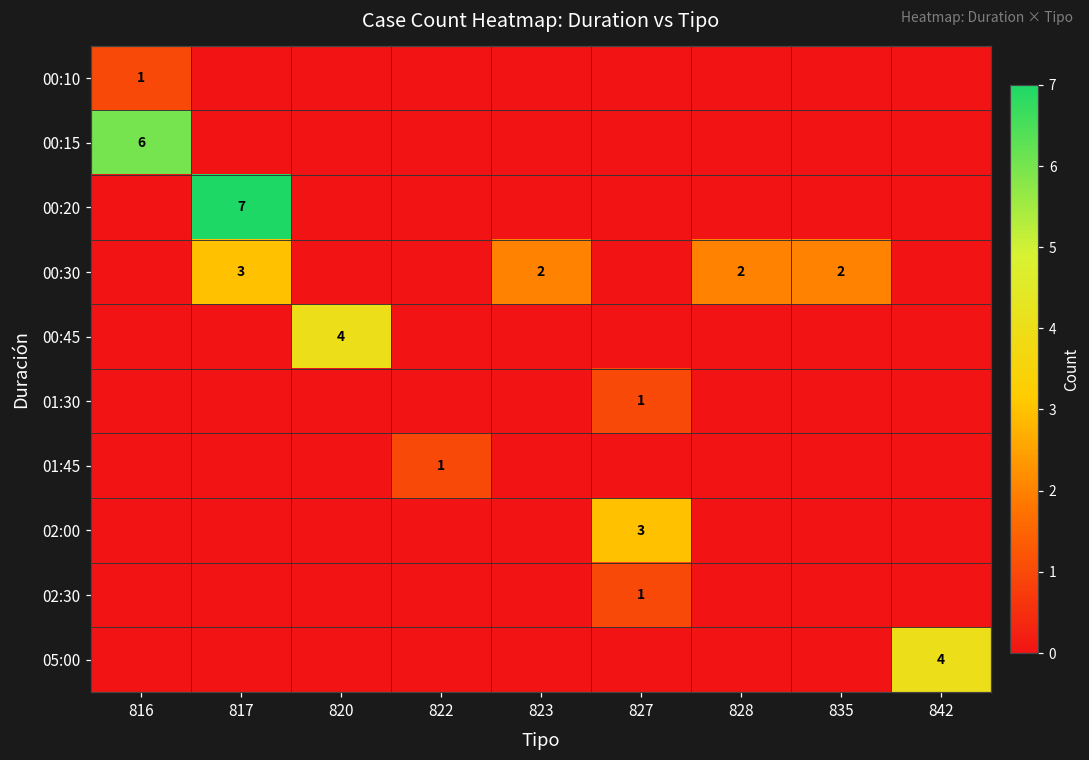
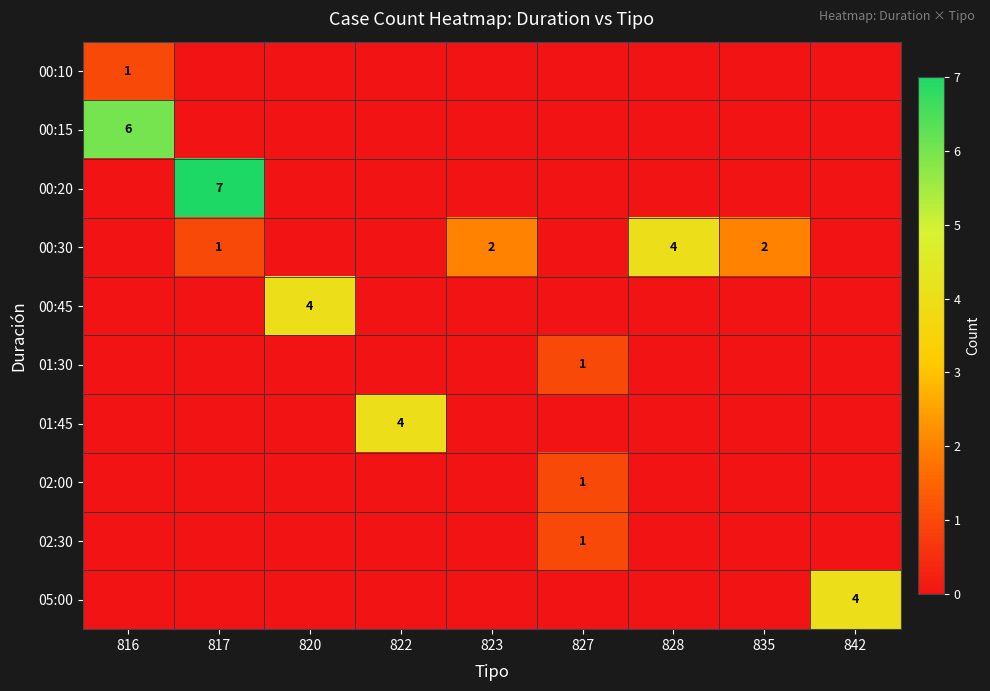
00:30, 817: 3 -> 1
00:30, 828: 2 -> 4
01:45, 822: 1 -> 4
02:00, 827: 3 -> 1
